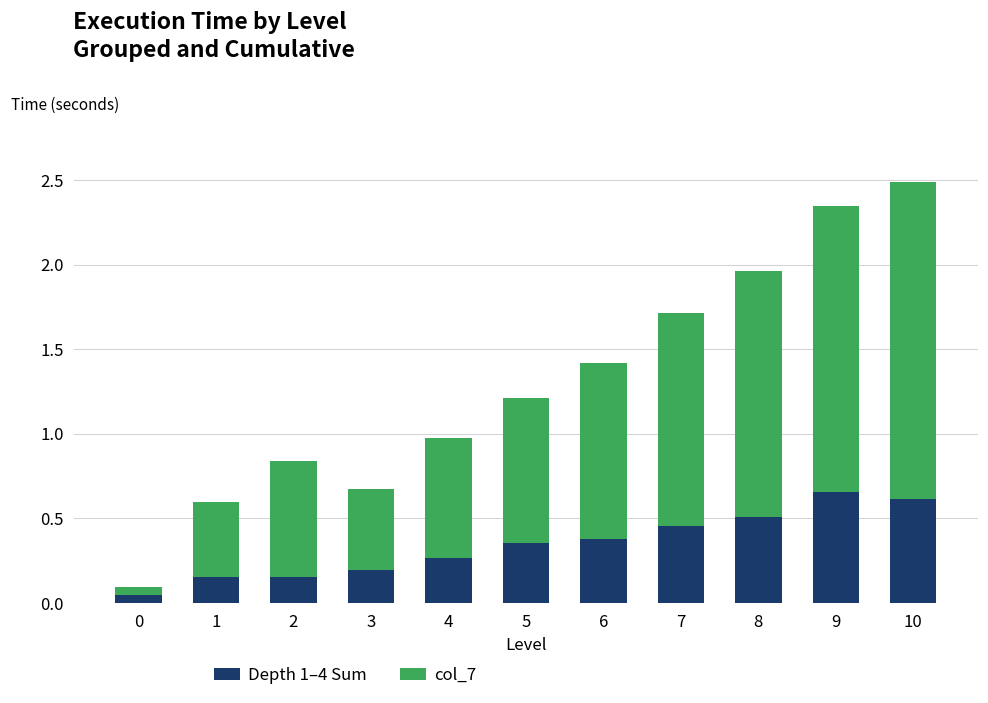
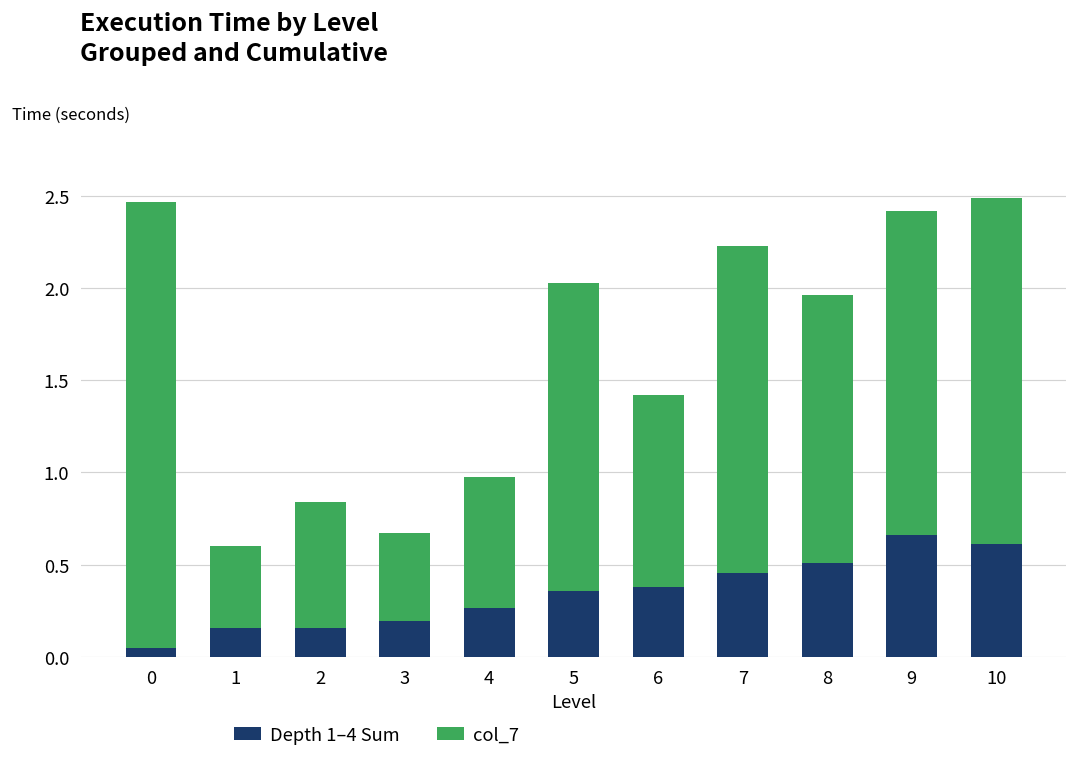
col_7, 0: 0.05 -> 2.42
col_7, 5: 0.86 -> 1.67
col_7, 7: 1.27 -> 1.77
col_7, 9: 1.69 -> 1.76
